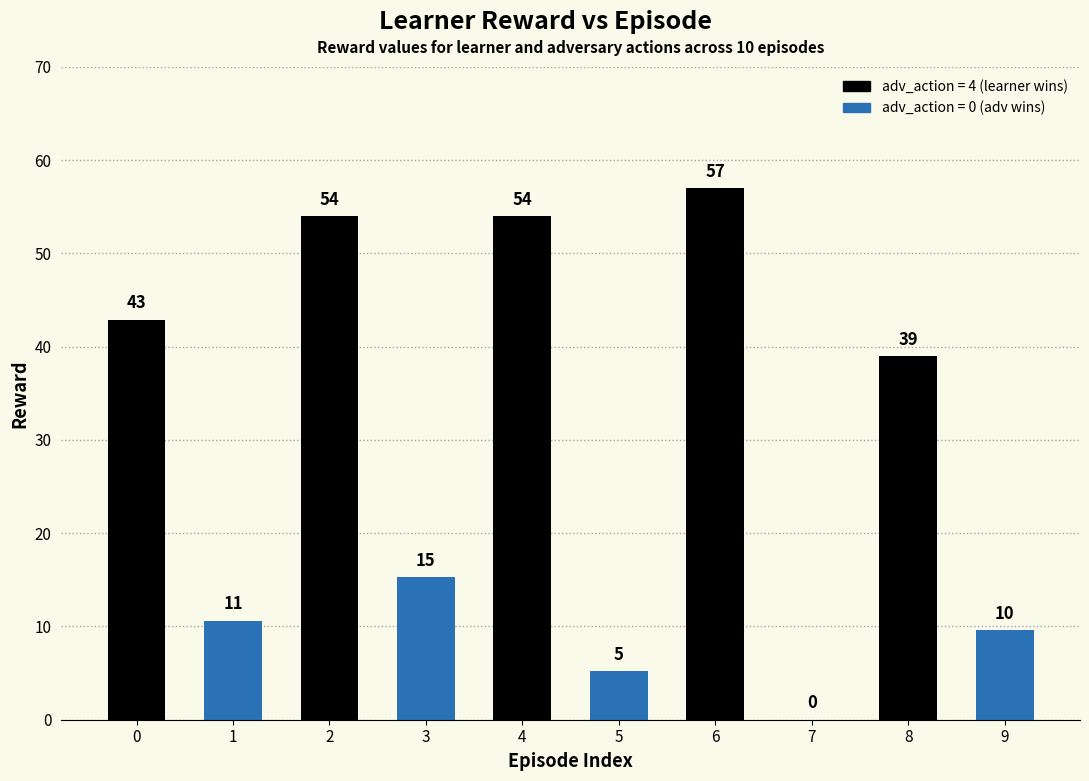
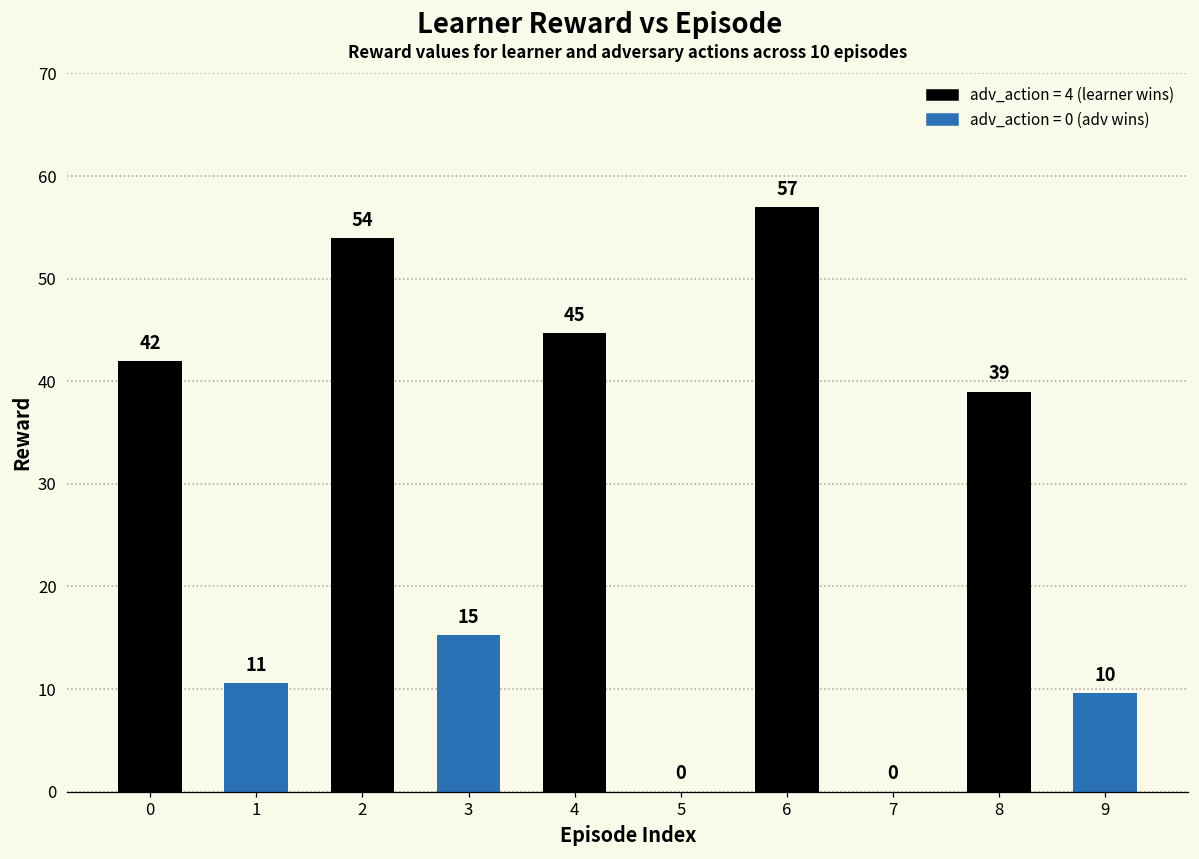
0: 43 -> 42
4: 54 -> 45
5: 5 -> 0
